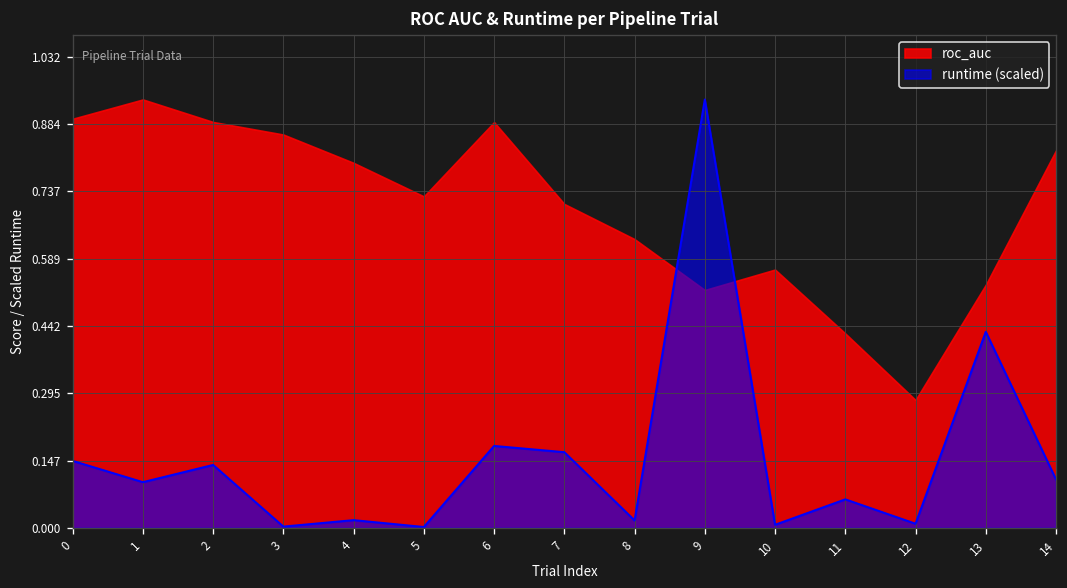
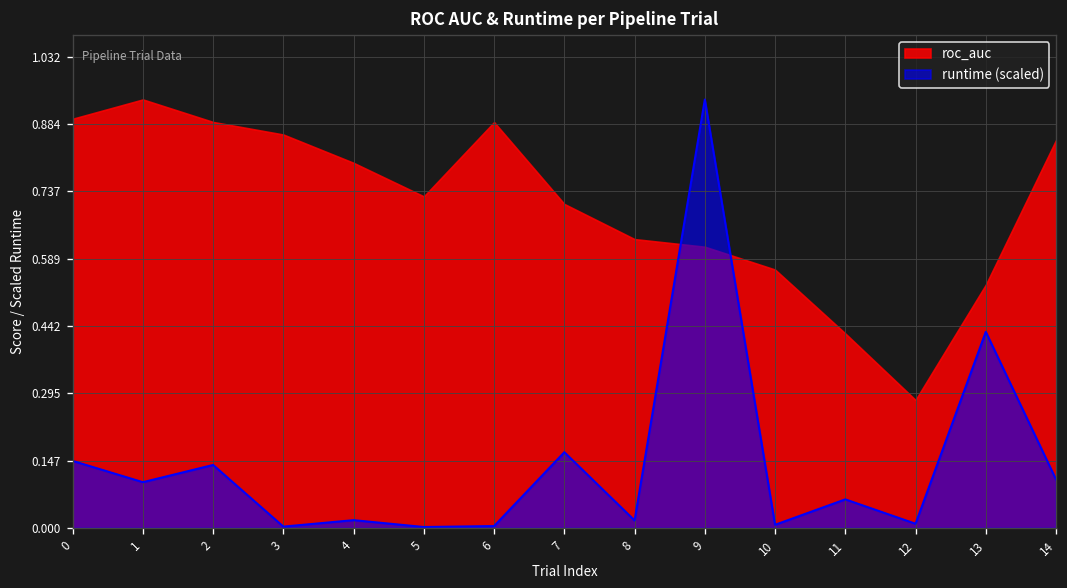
runtime (scaled), 6: 0.18 -> 0.00
roc_auc, 9: 0.52 -> 0.62
roc_auc, 14: 0.83 -> 0.85
